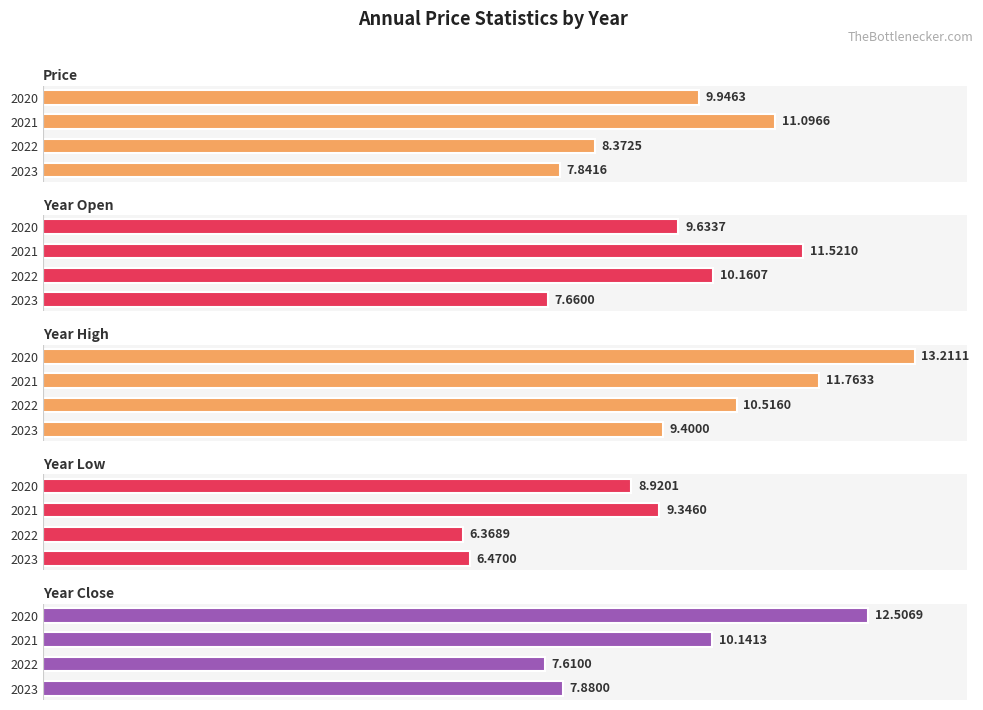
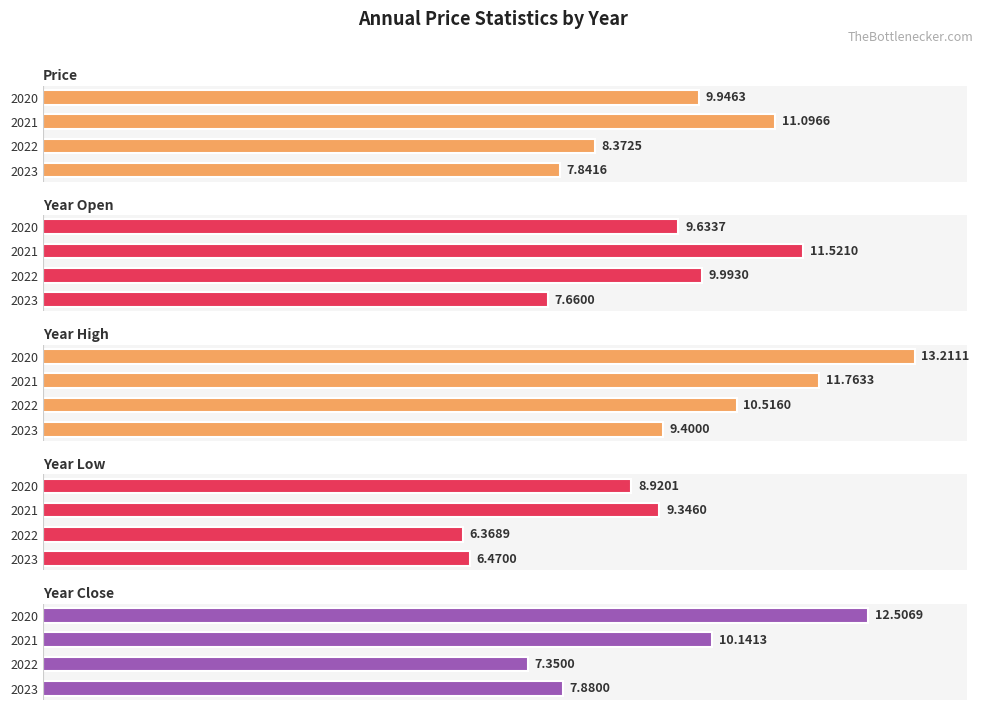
Year Open, 2022: 10.1607 -> 9.9930
Year Close, 2022: 7.6100 -> 7.3500
